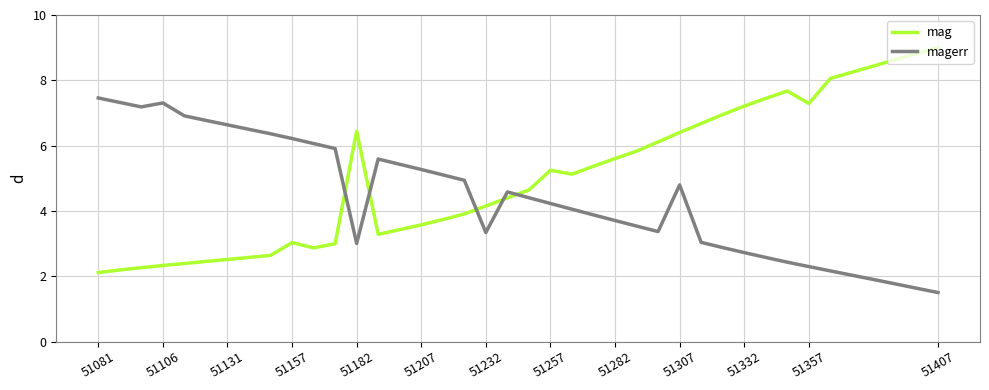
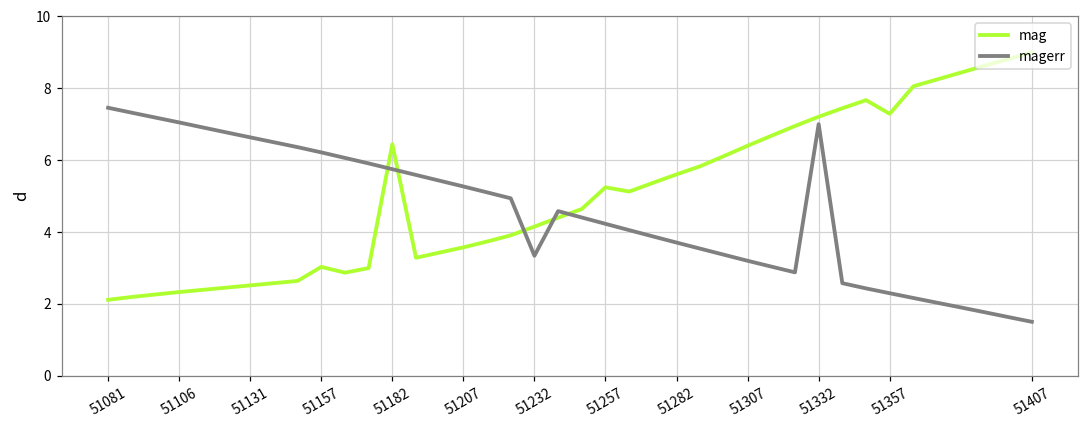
magerr, 51106: 7.3 -> 7.1
magerr, 51182: 3.0 -> 5.7
magerr, 51307: 4.8 -> 3.2
magerr, 51332: 2.7 -> 7.0
